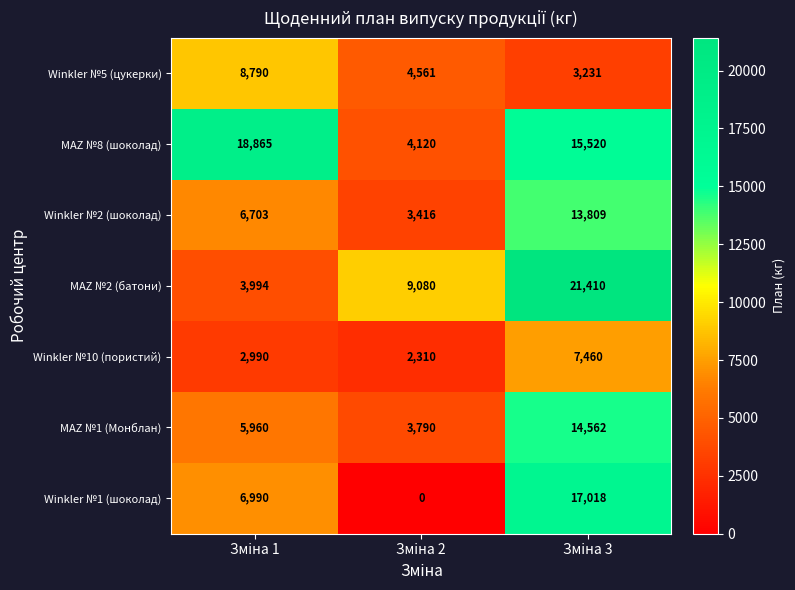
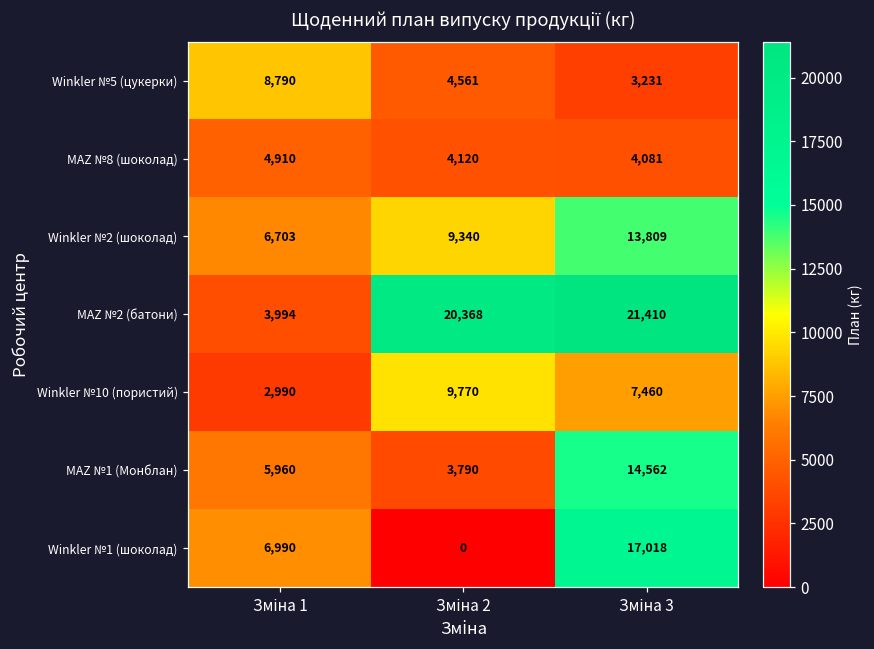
MAZ №8 (шоколад), Зміна 1: 18,865 -> 4,910
MAZ №8 (шоколад), Зміна 3: 15,520 -> 4,081
Winkler №2 (шоколад), Зміна 2: 3,416 -> 9,340
MAZ №2 (батони), Зміна 2: 9,080 -> 20,368
Winkler №10 (пористий), Зміна 2: 2,310 -> 9,770
